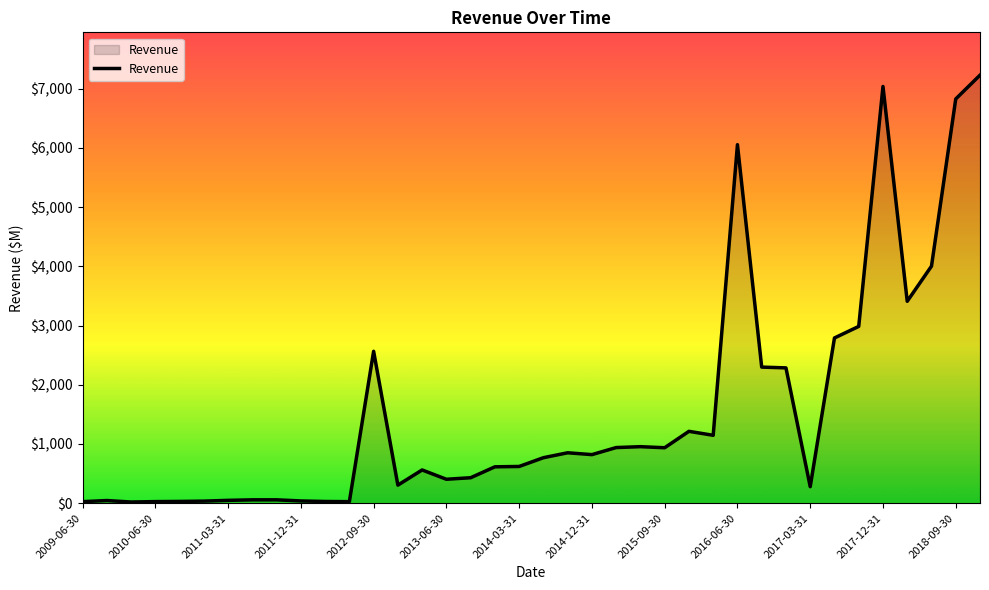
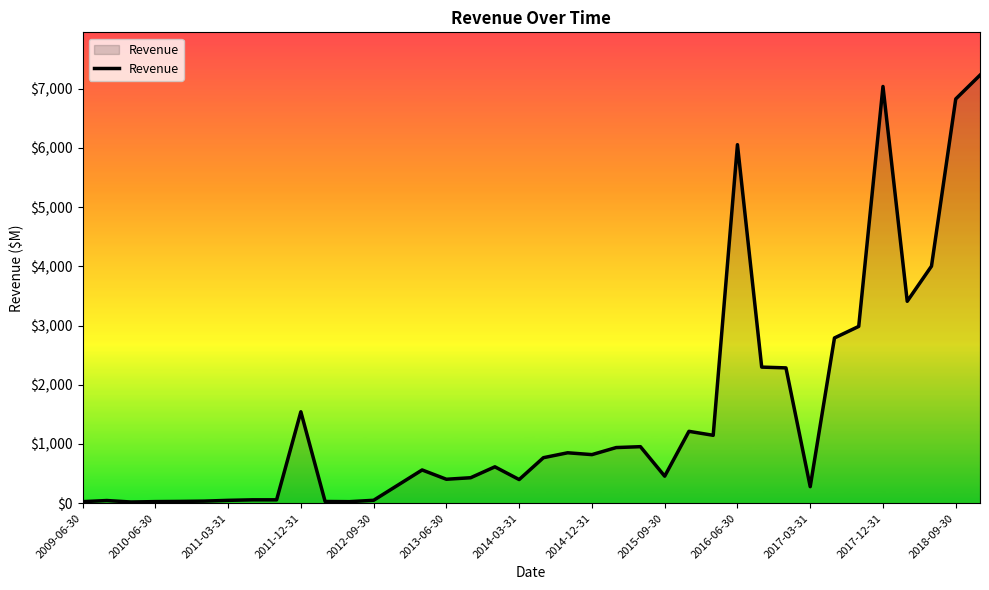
2011-12-31: $0 -> $1,500
2012-09-30: $2,600 -> $100
2014-03-31: $600 -> $400
2015-09-30: $900 -> $500
